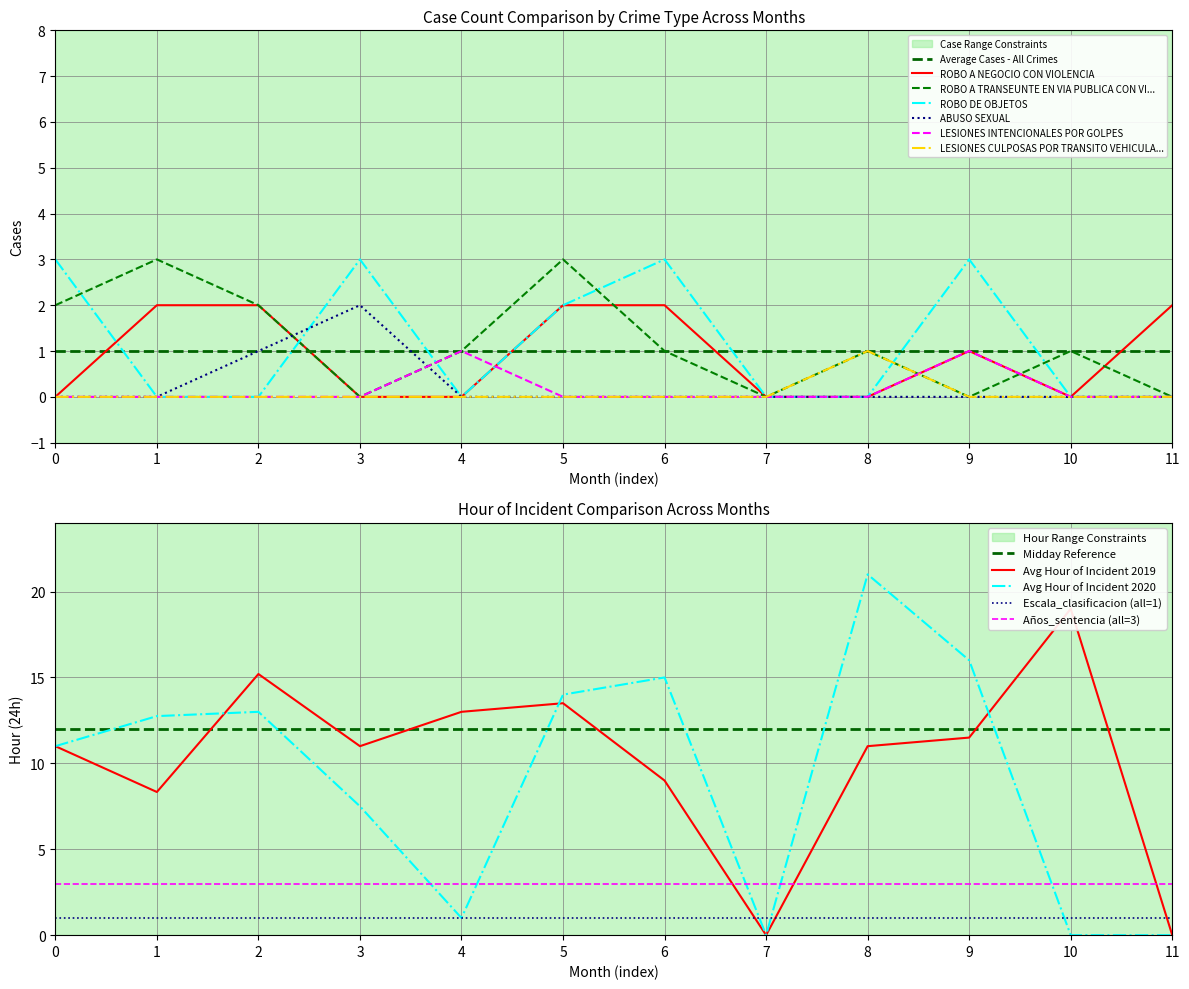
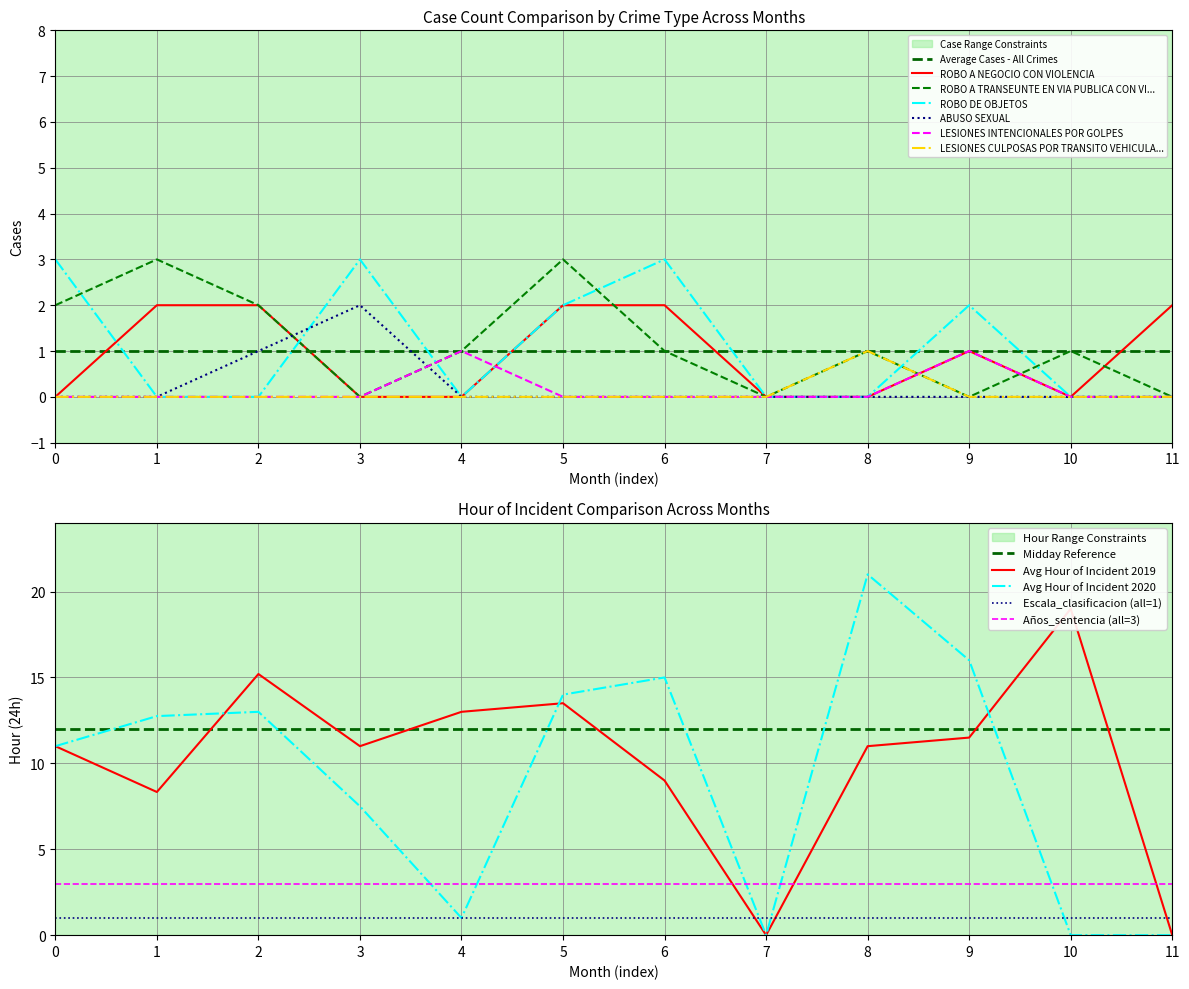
Case Count Comparison by Crime Type Across Months, ROBO DE OBJETOS, 9: 3 -> 2
